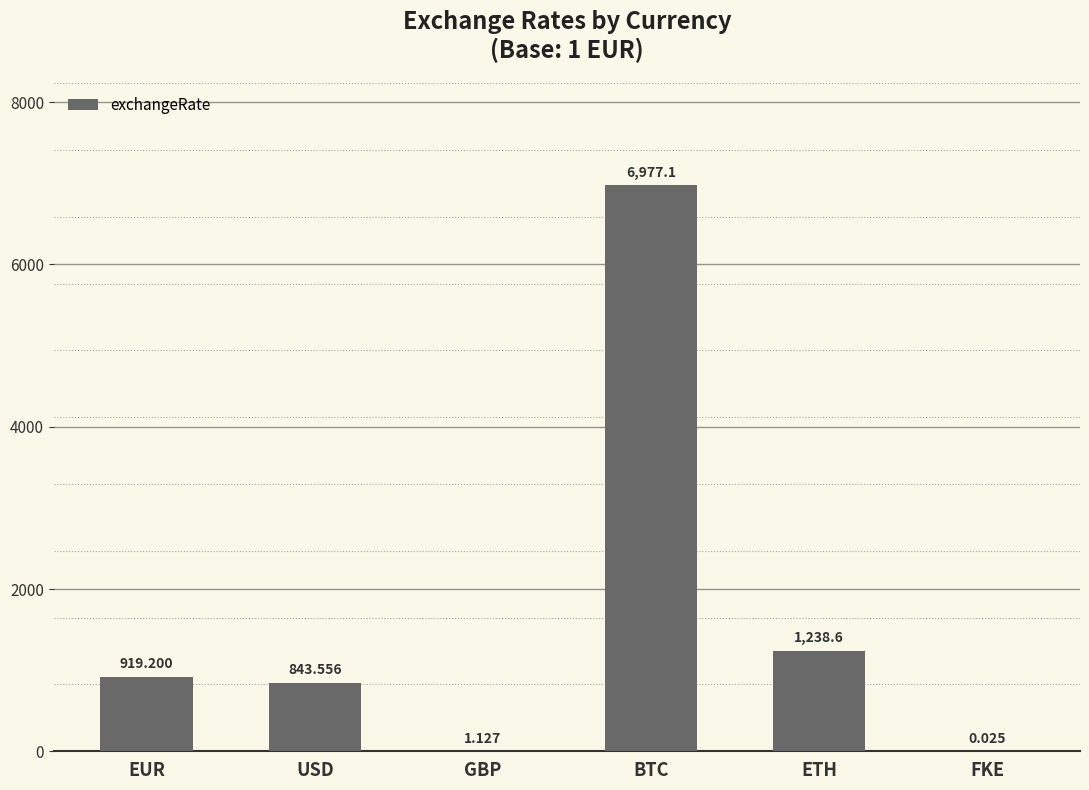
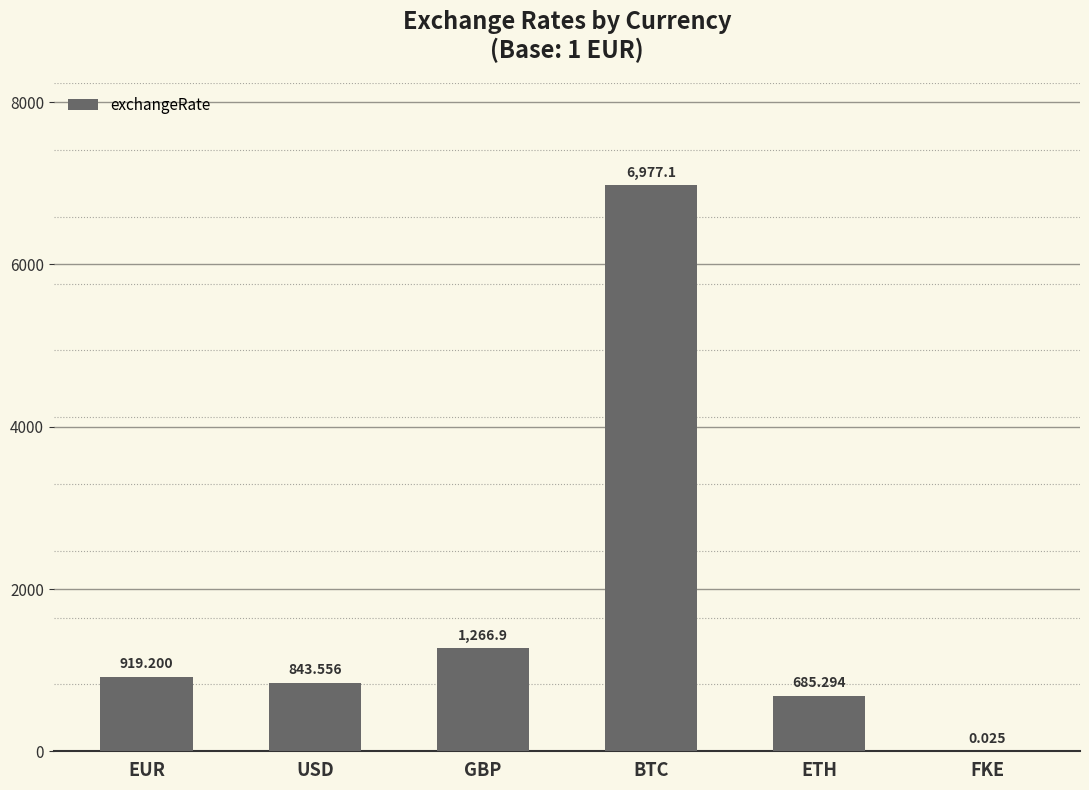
GBP: 1.127 -> 1,266.9
ETH: 1,238.6 -> 685.294
